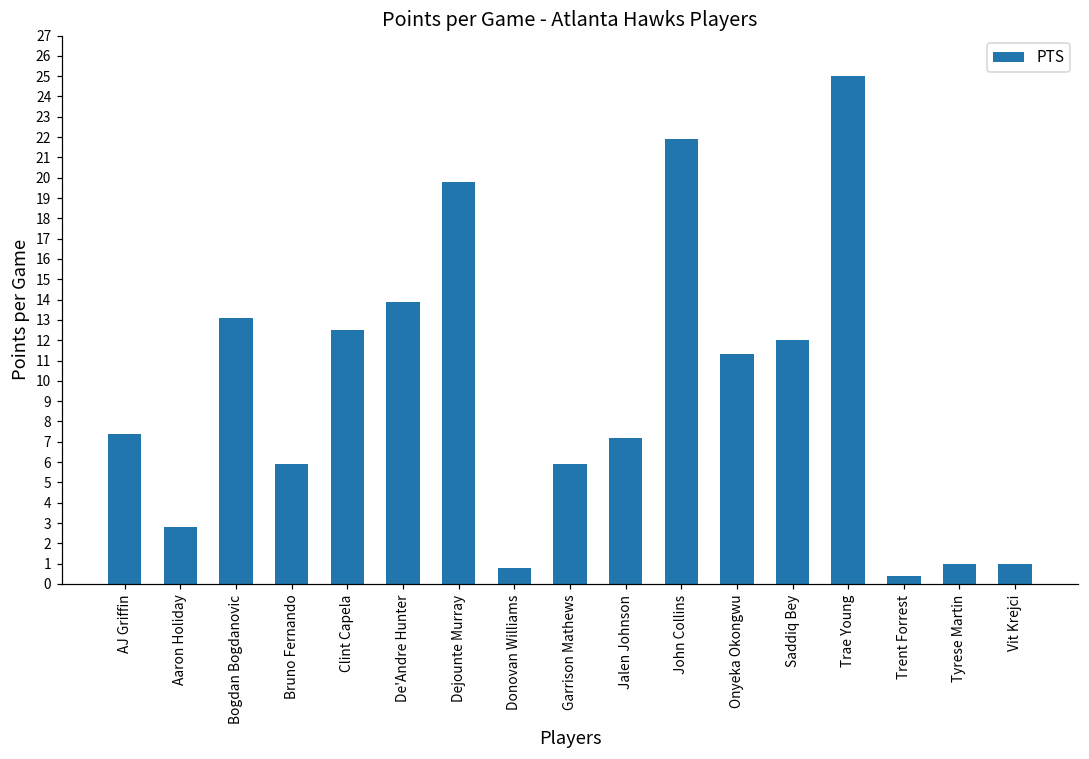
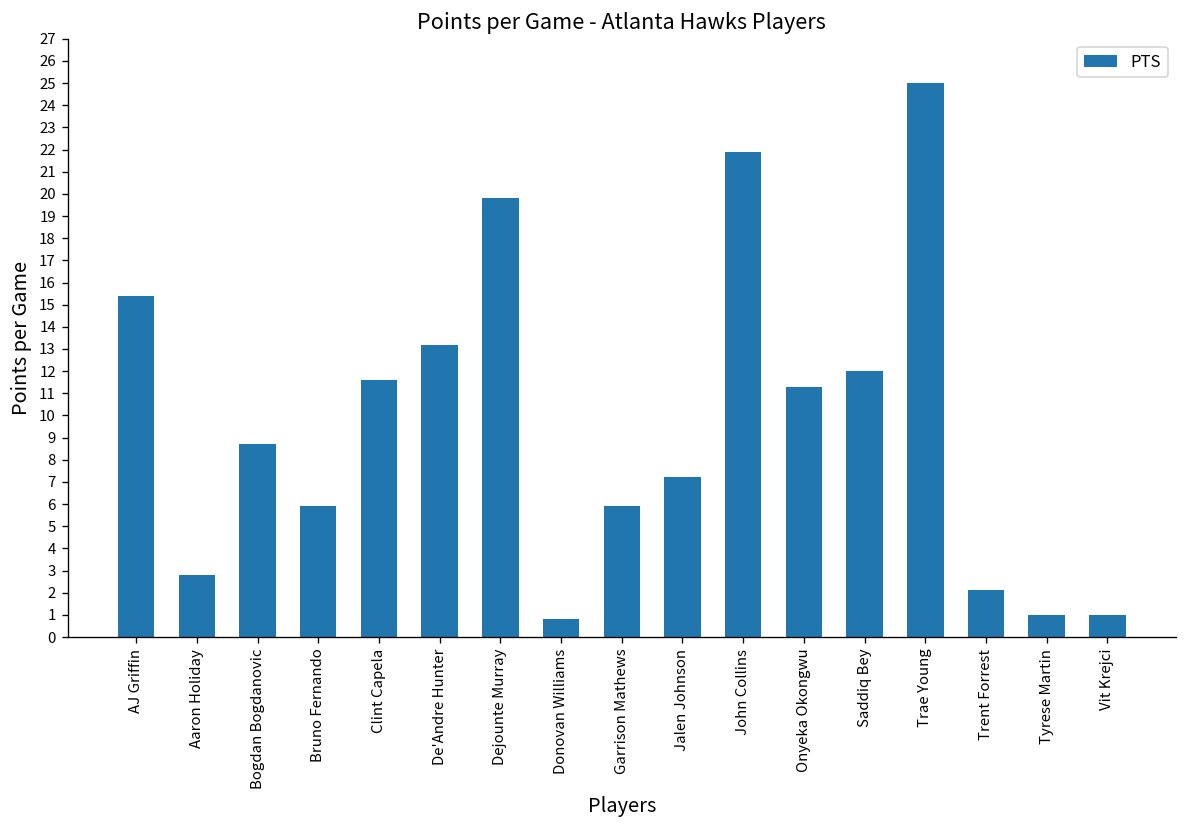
AJ Griffin: 7.4 -> 15.4
Bogdan Bogdanovic: 13.1 -> 8.7
Clint Capela: 12.5 -> 11.6
De'Andre Hunter: 13.9 -> 13.2
Trent Forrest: 0.4 -> 2.1
